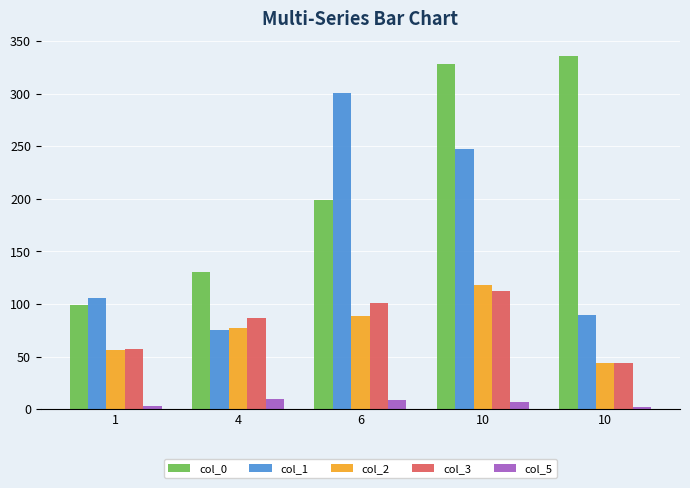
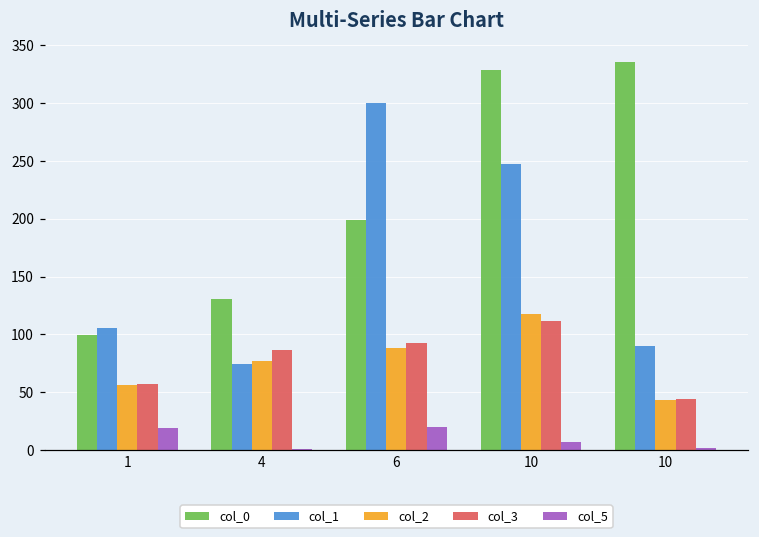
col_5, 1: 3 -> 19
col_5, 4: 10 -> 1
col_3, 6: 101 -> 93
col_5, 6: 9 -> 20
